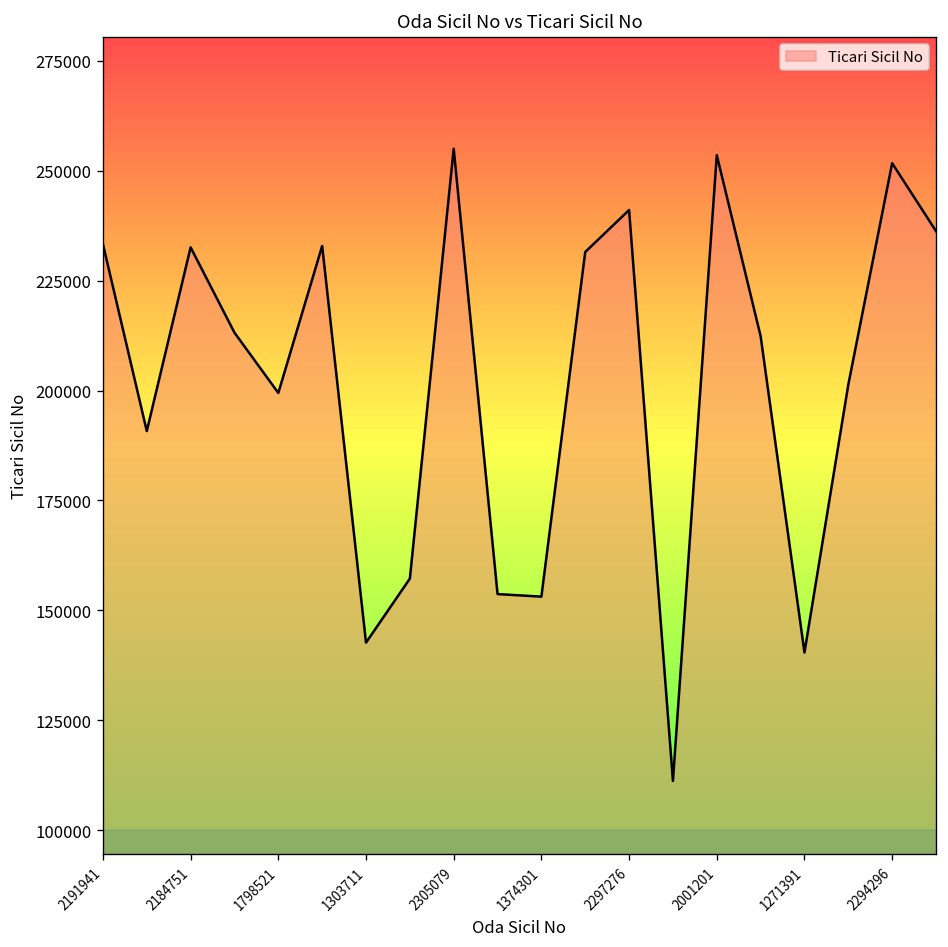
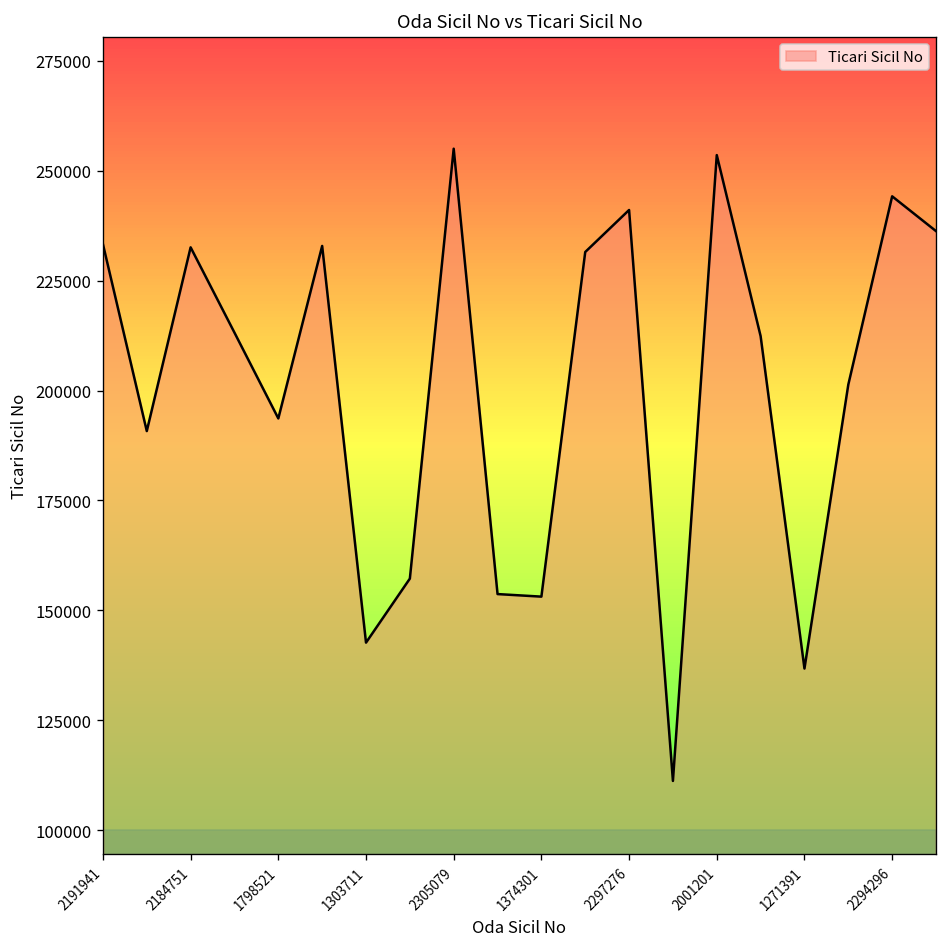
1798521: 199000 -> 194000
1271391: 140000 -> 137000
2294296: 252000 -> 244000
